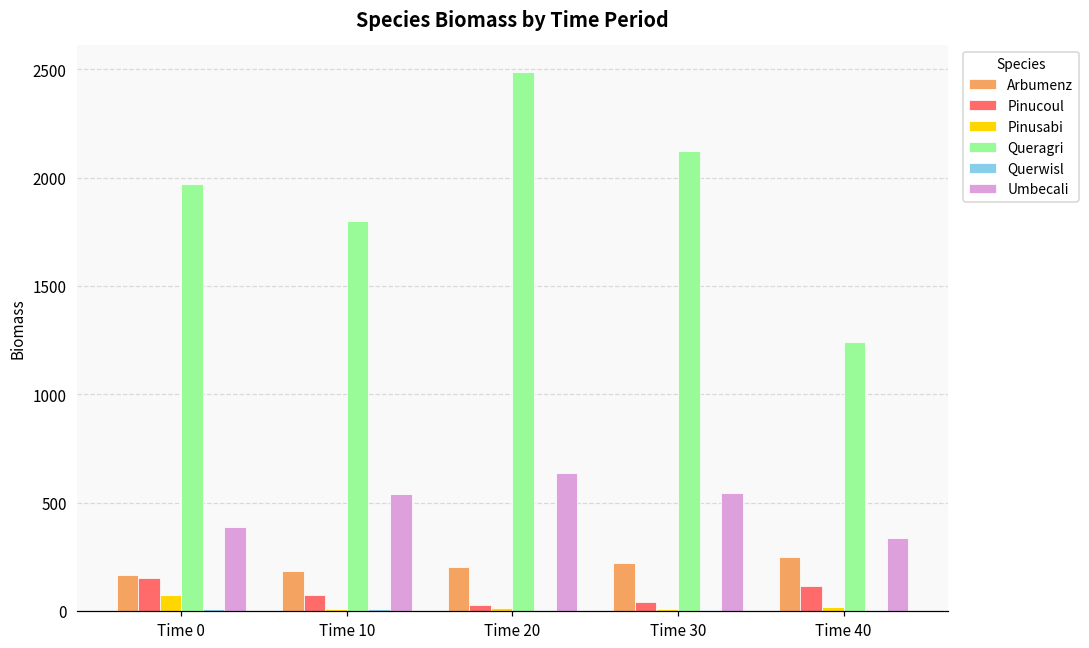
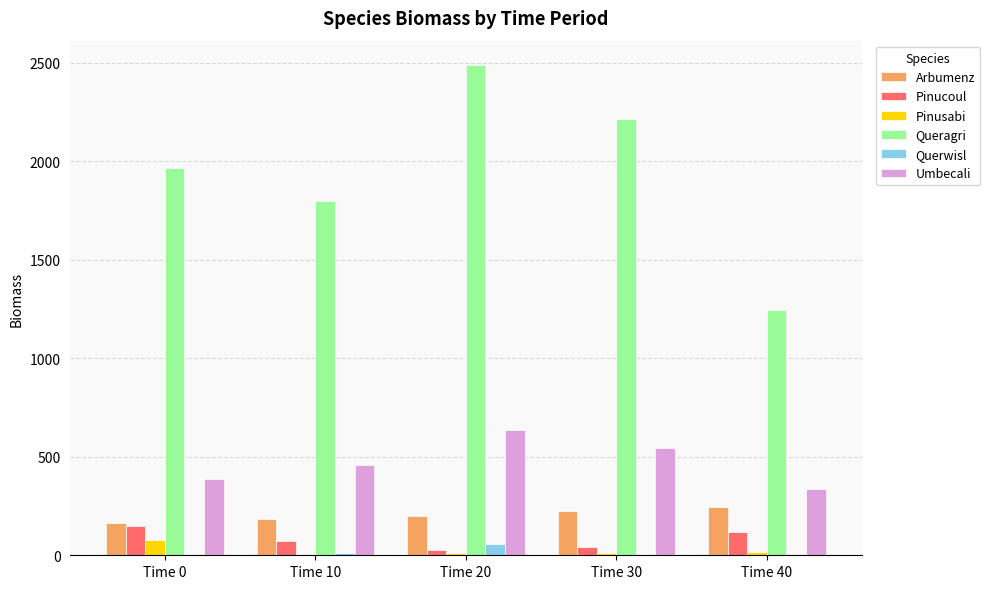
Umbecali, Time 10: 540 -> 460
Querwisl, Time 20: 0 -> 60
Queragri, Time 30: 2120 -> 2210
